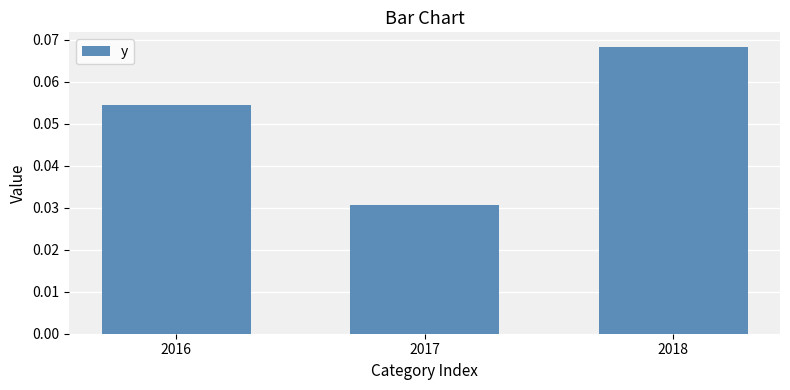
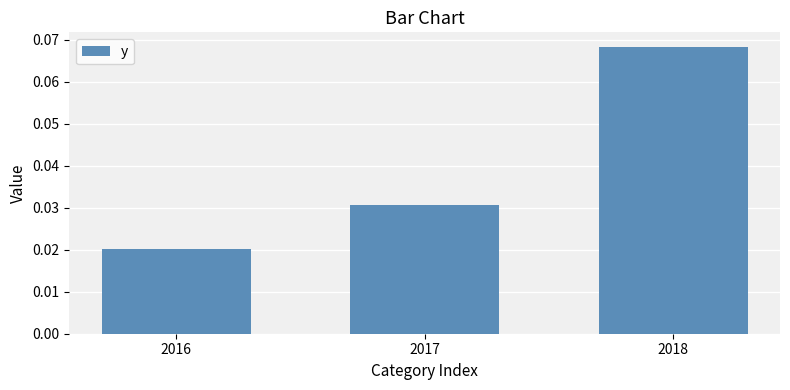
2016: 0.054 -> 0.020
